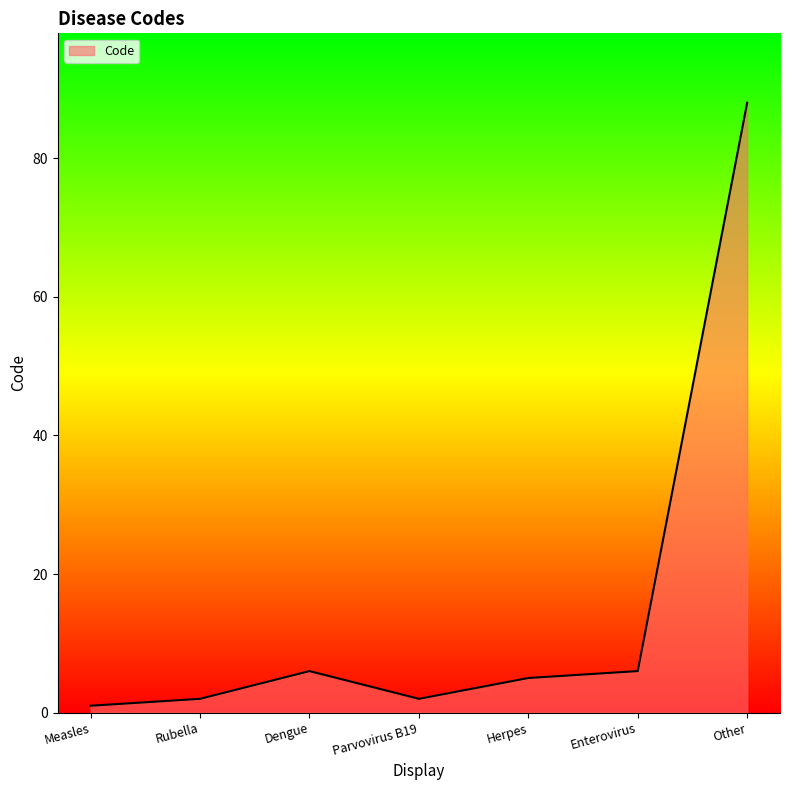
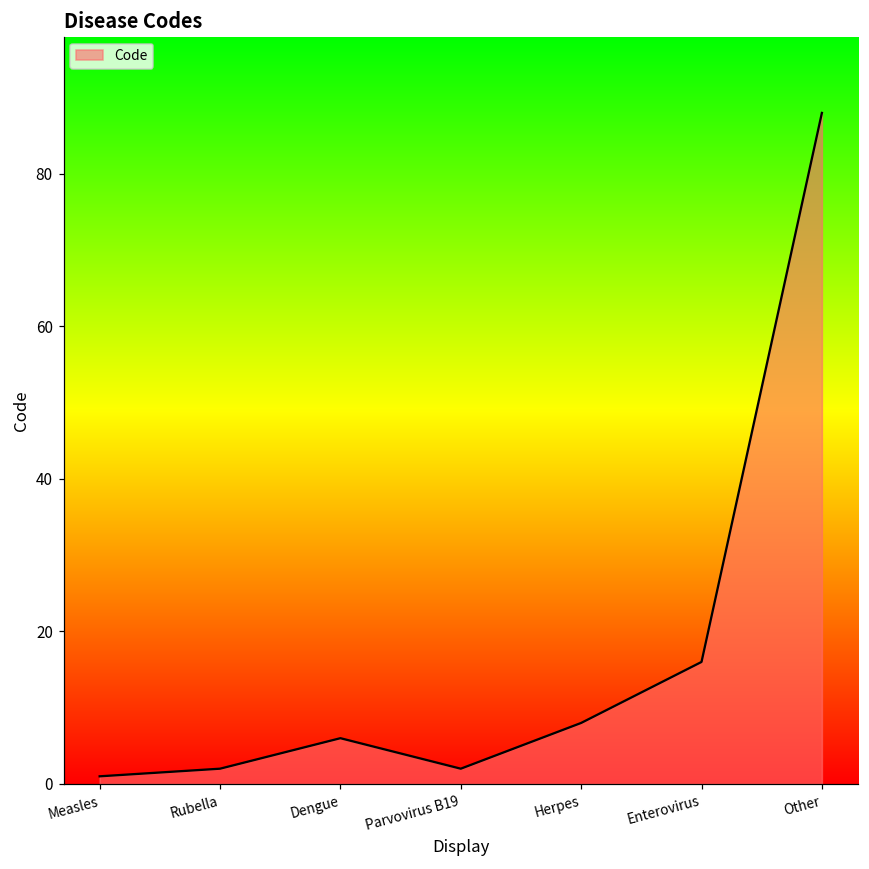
Herpes: 5 -> 8
Enterovirus: 6 -> 16
